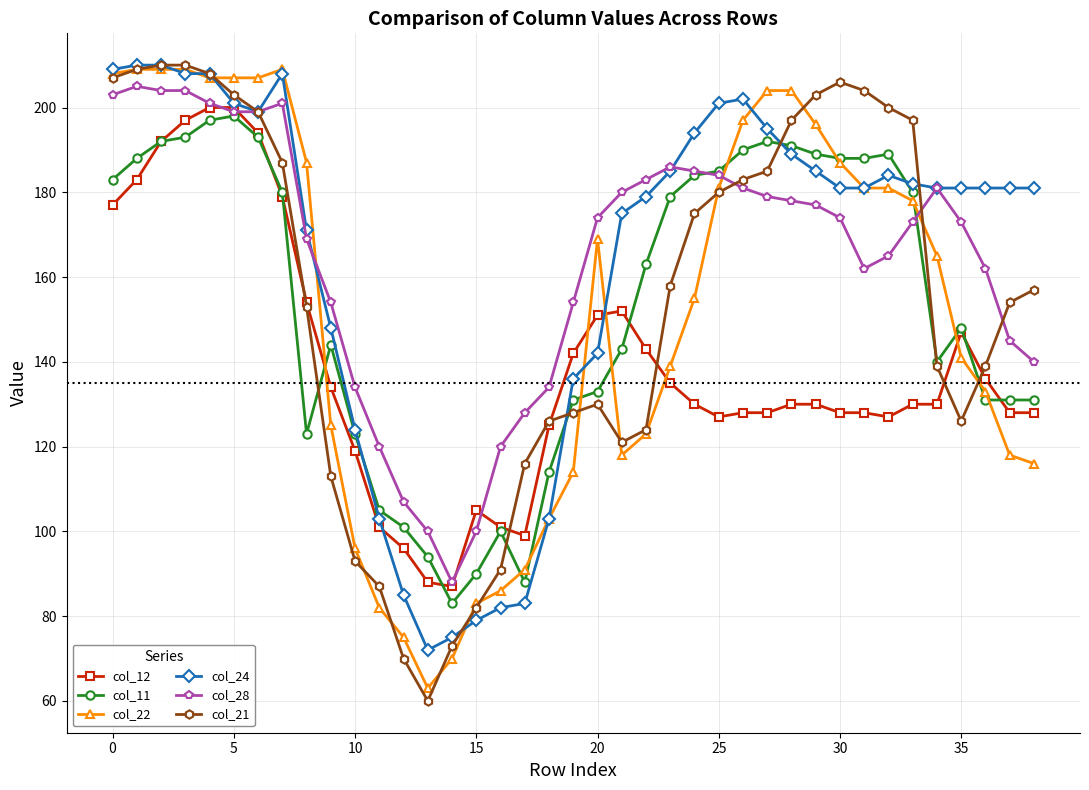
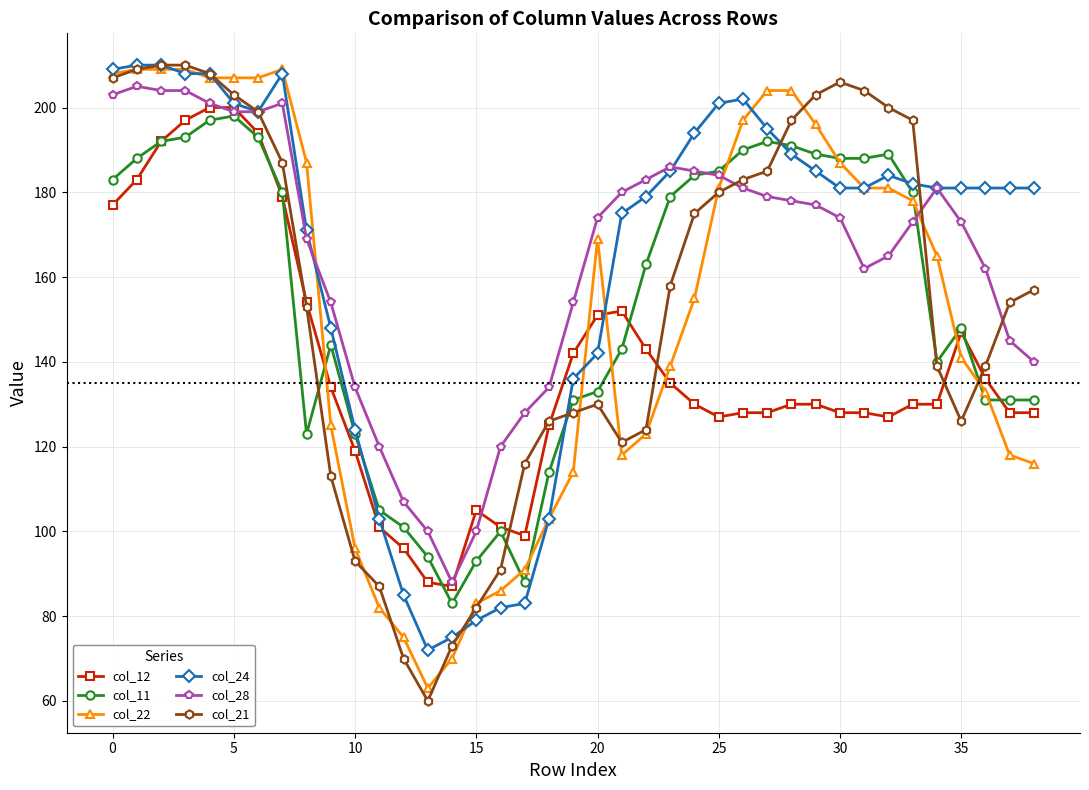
col_11, 15: 90 -> 93
